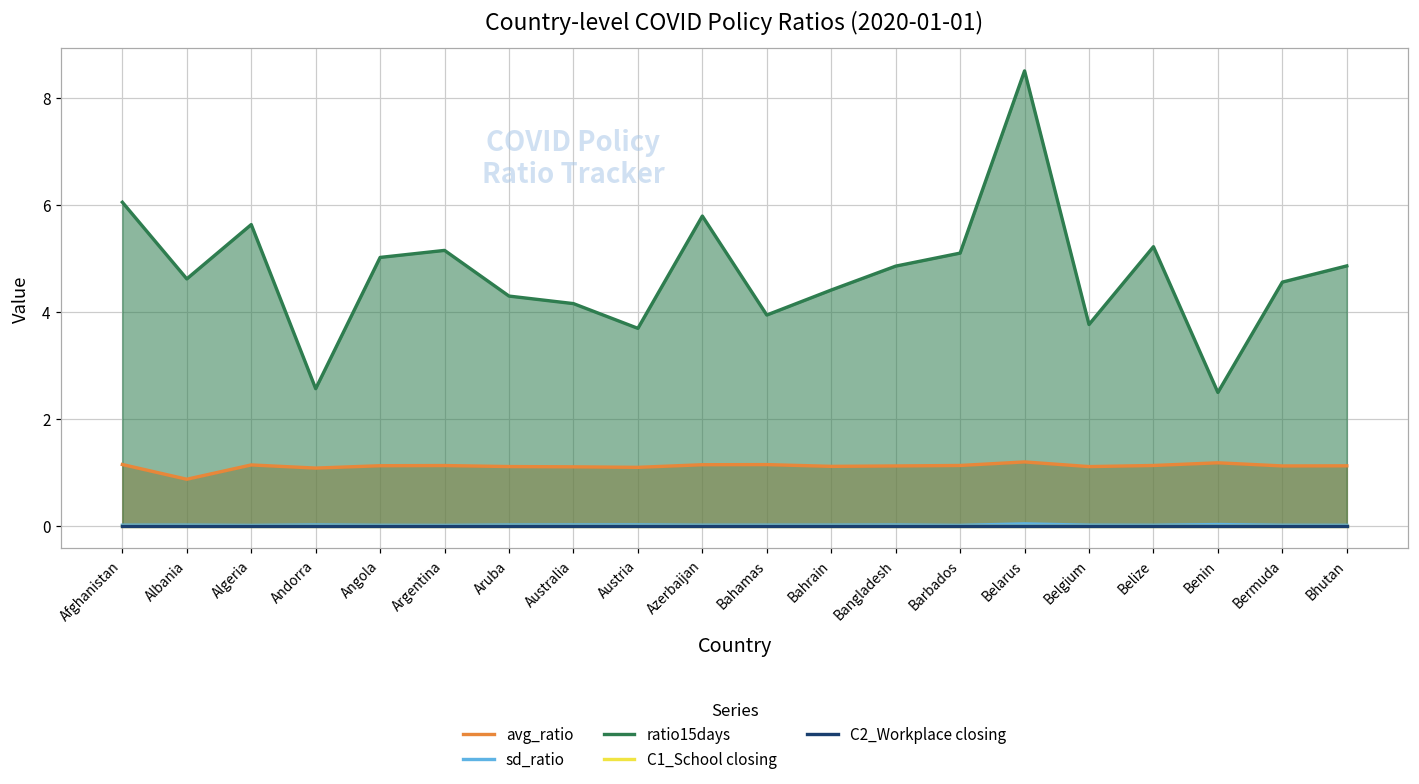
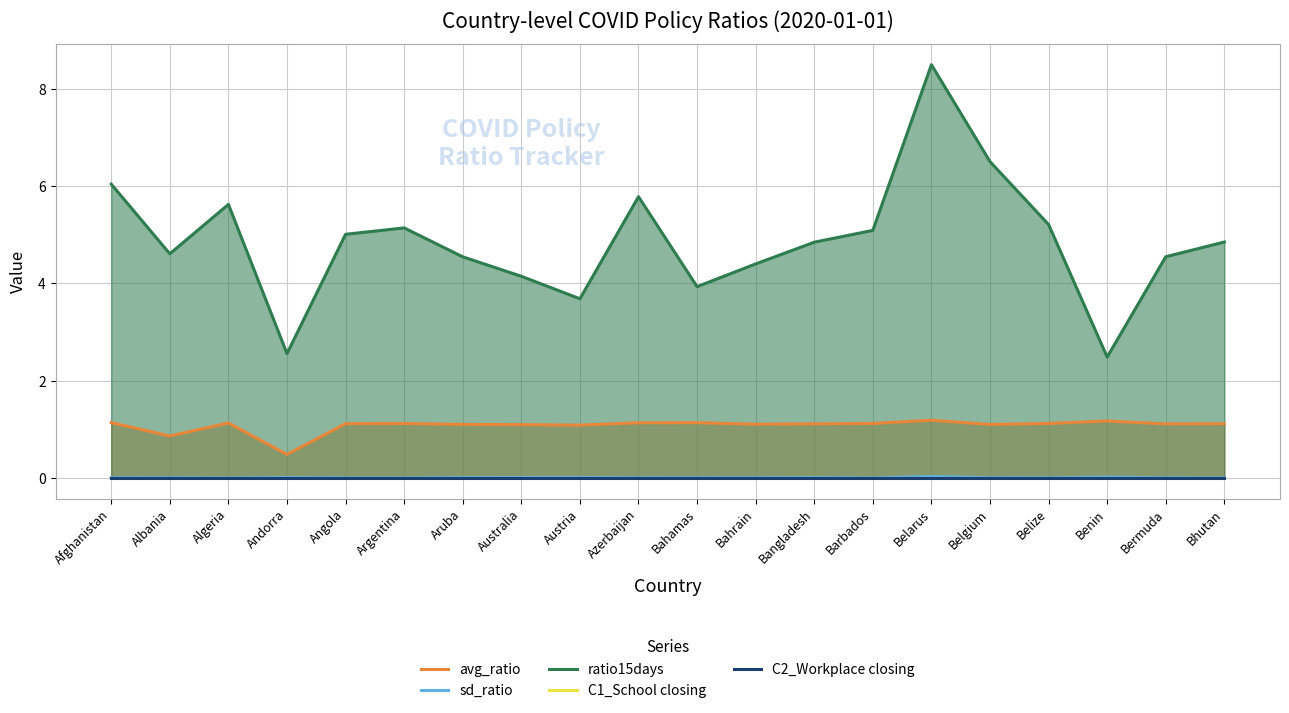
avg_ratio, Andorra: 1.1 -> 0.5
ratio15days, Aruba: 4.3 -> 4.5
ratio15days, Belgium: 3.8 -> 6.5
